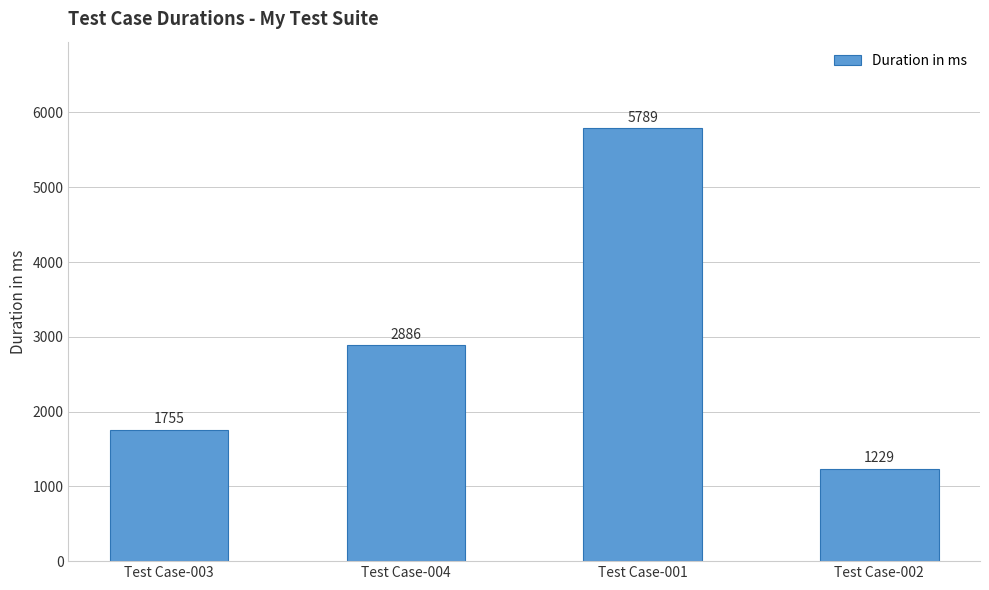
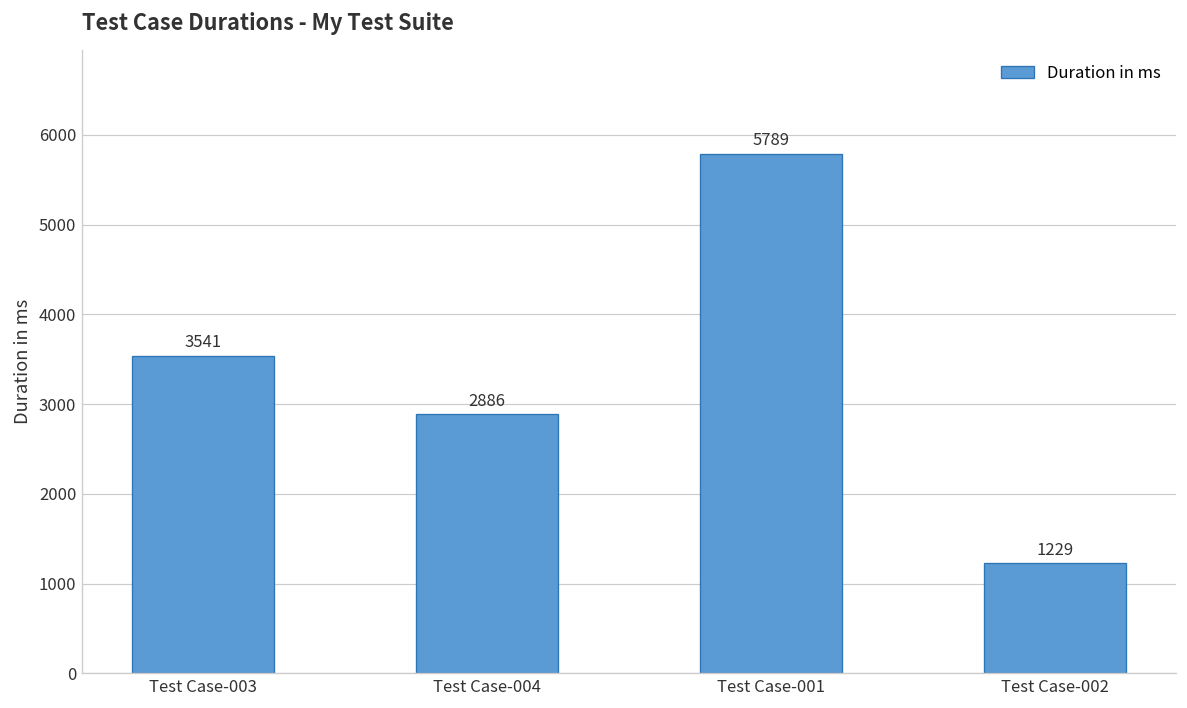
Test Case-003: 1755 -> 3541
